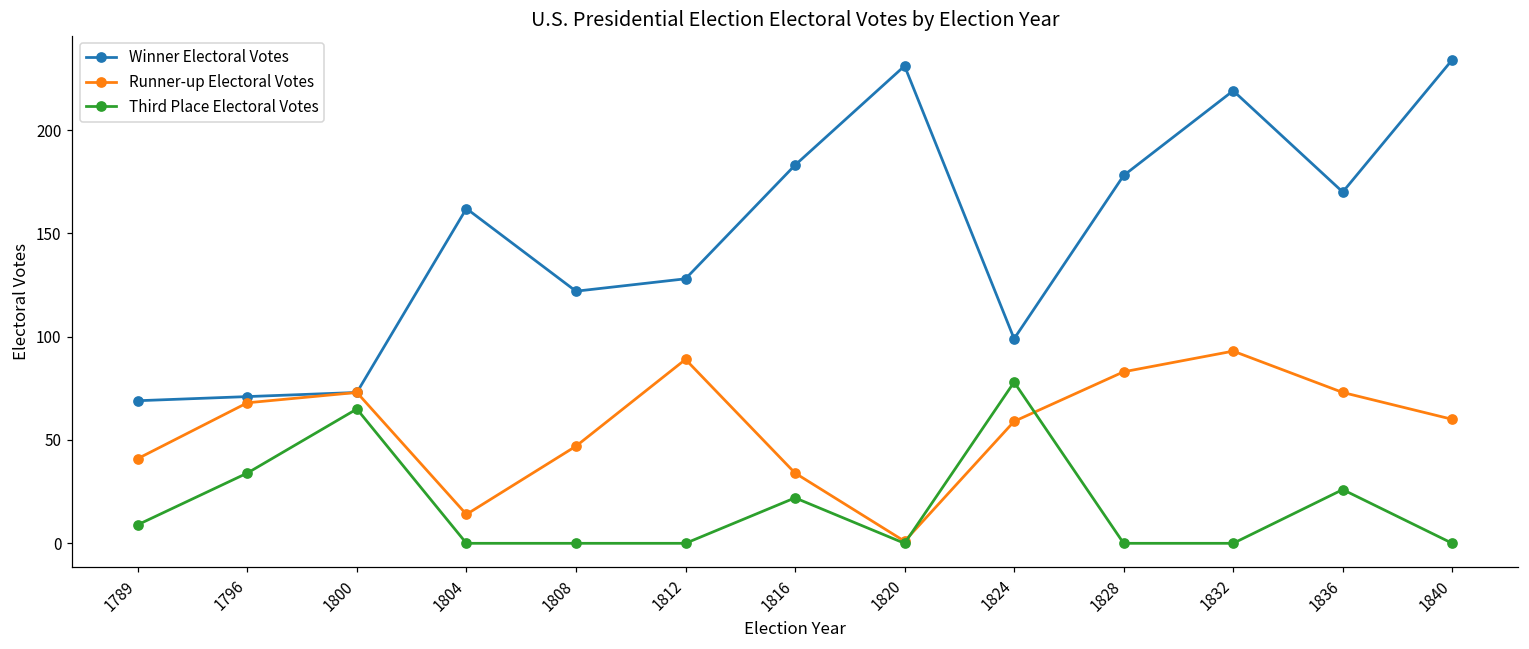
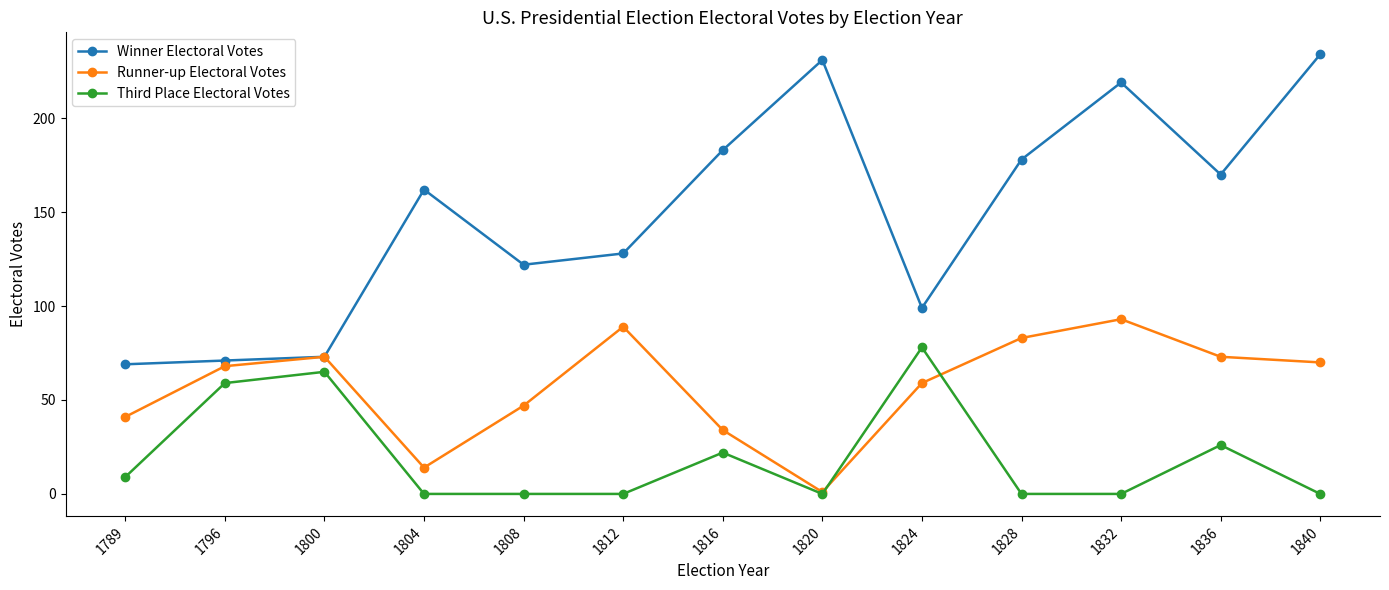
Third Place Electoral Votes, 1796: 34 -> 59
Runner-up Electoral Votes, 1840: 60 -> 70
